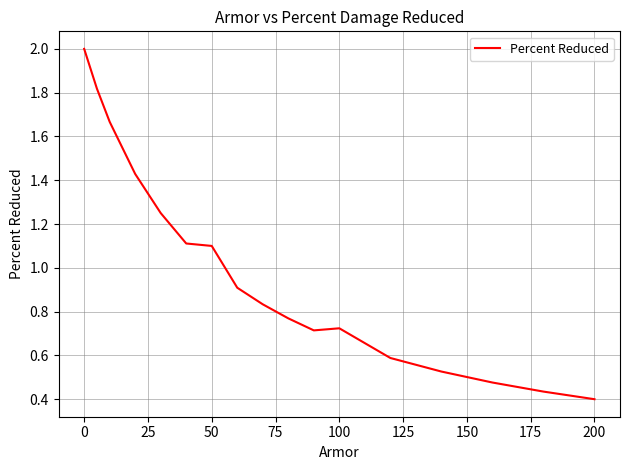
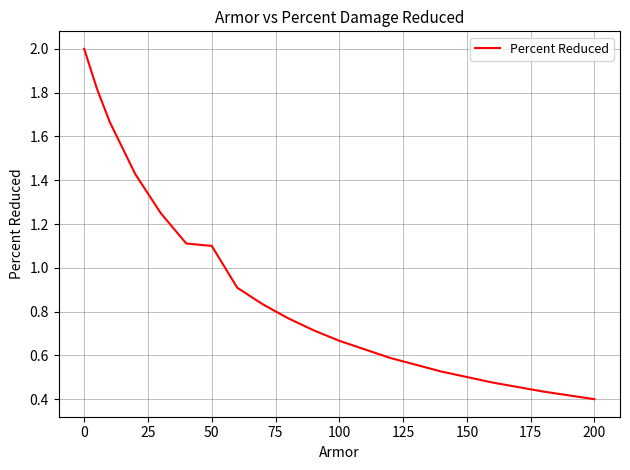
100: 0.72 -> 0.67
